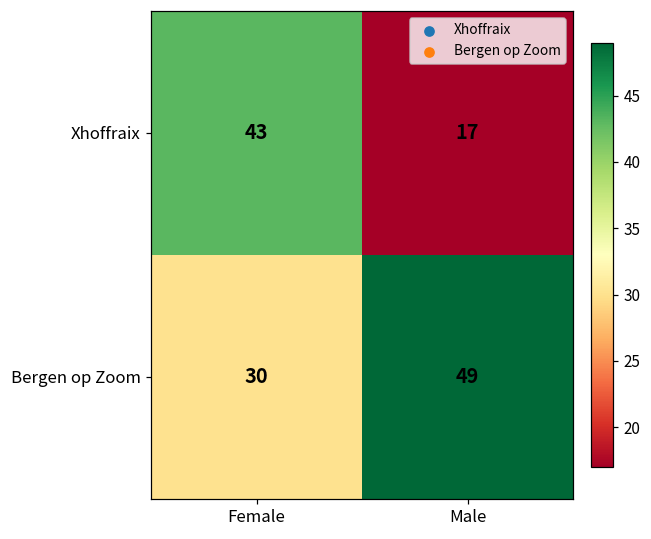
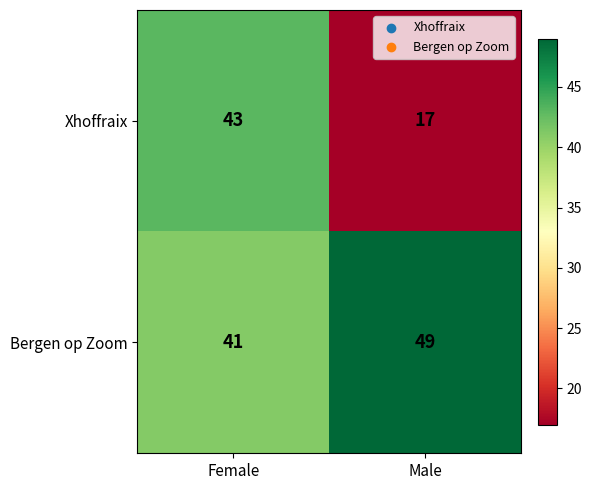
Bergen op Zoom, Female: 30 -> 41
